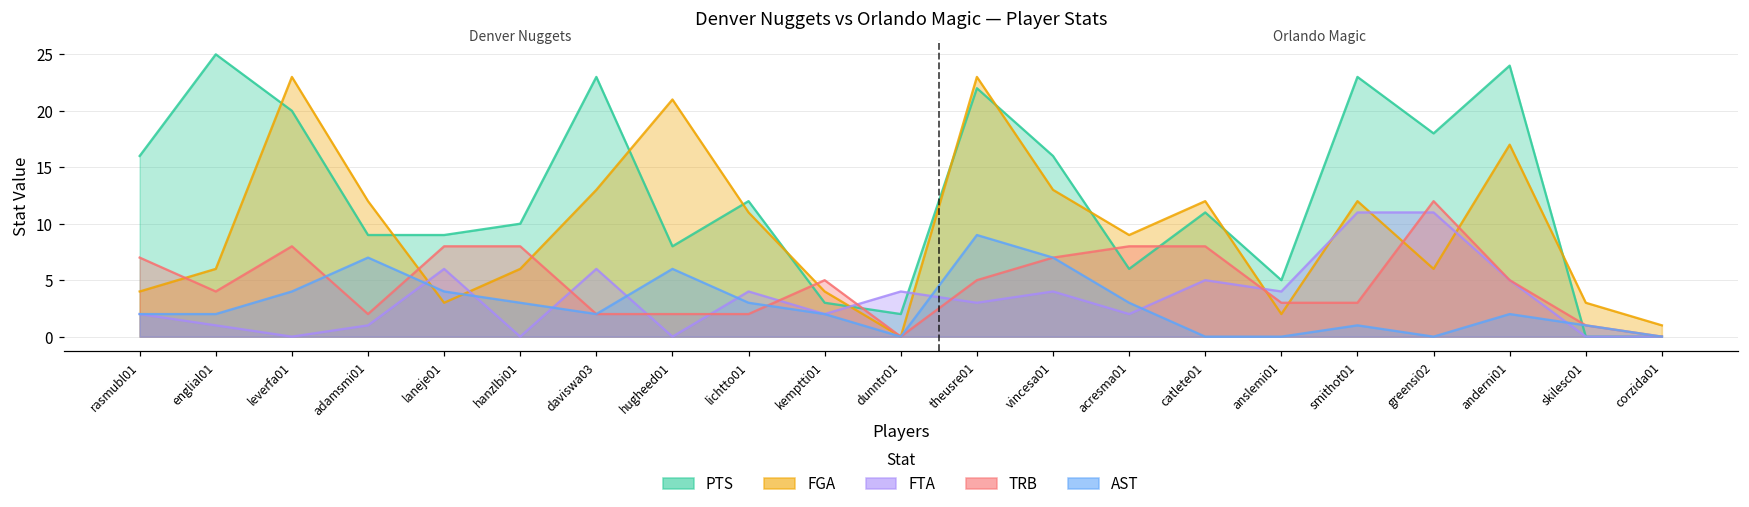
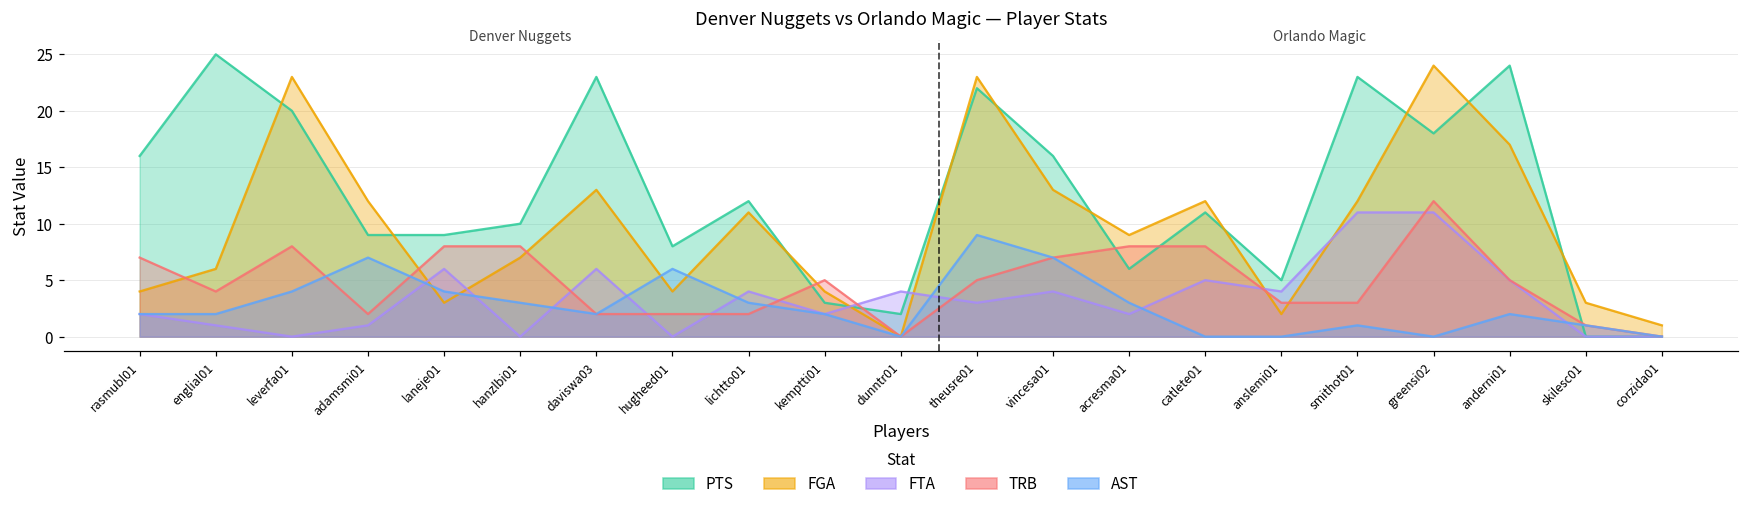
FGA, hanzlbi01: 6 -> 7
FGA, hugheed01: 21 -> 4
FGA, greensi02: 6 -> 24
